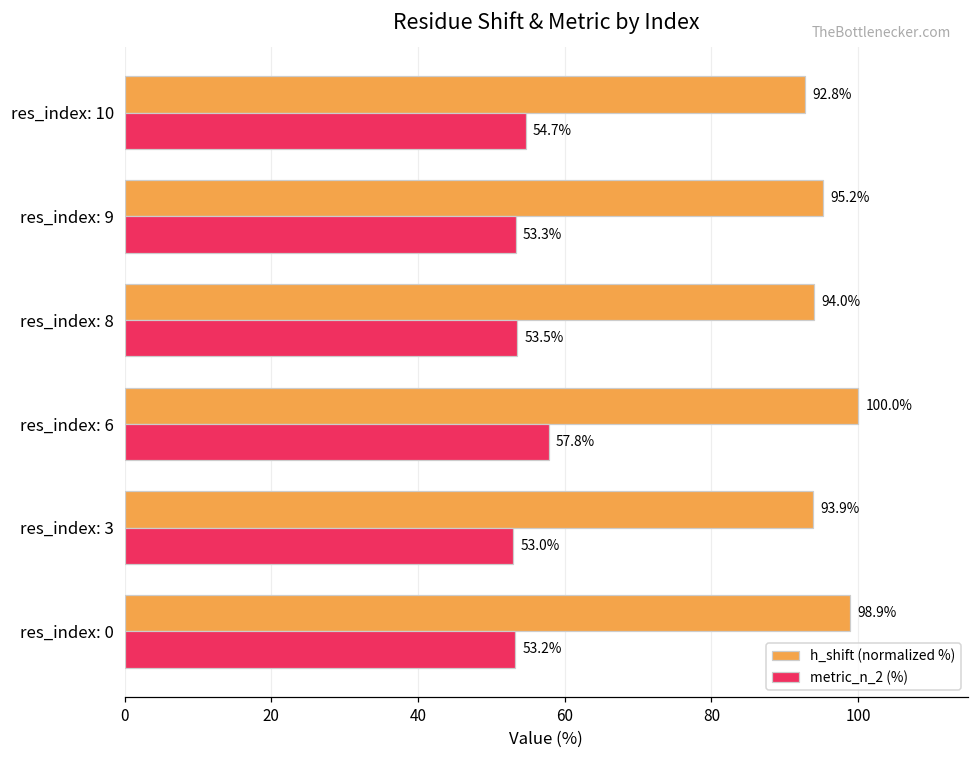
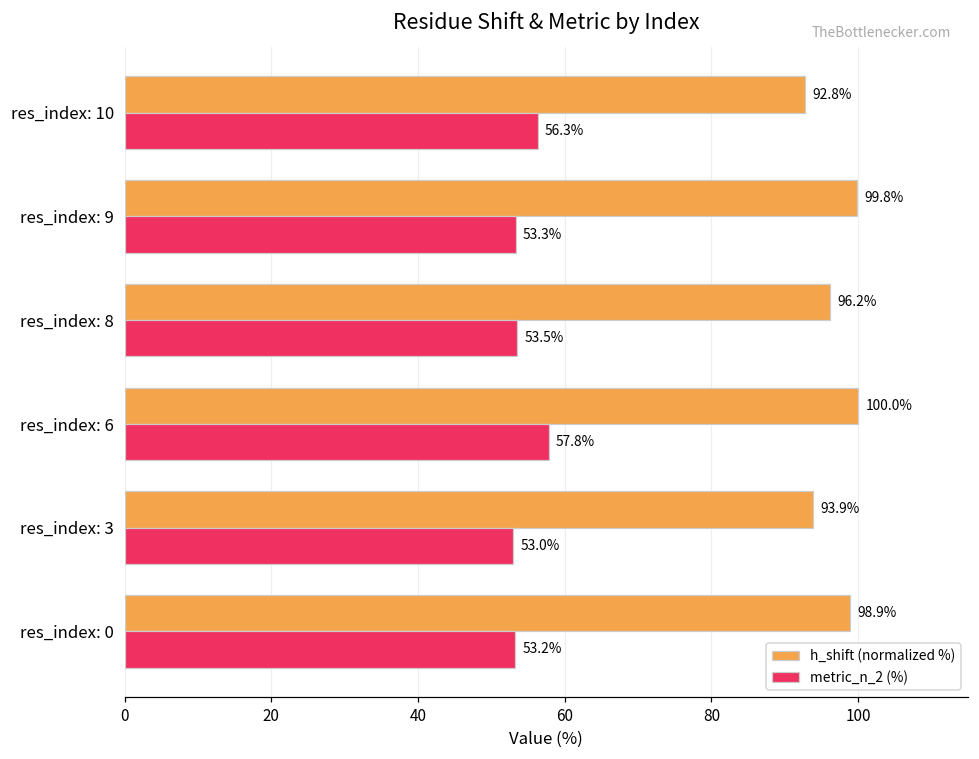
metric_n_2 (%), res_index: 10: 54.7% -> 56.3%
h_shift (normalized %), res_index: 9: 95.2% -> 99.8%
h_shift (normalized %), res_index: 8: 94.0% -> 96.2%
